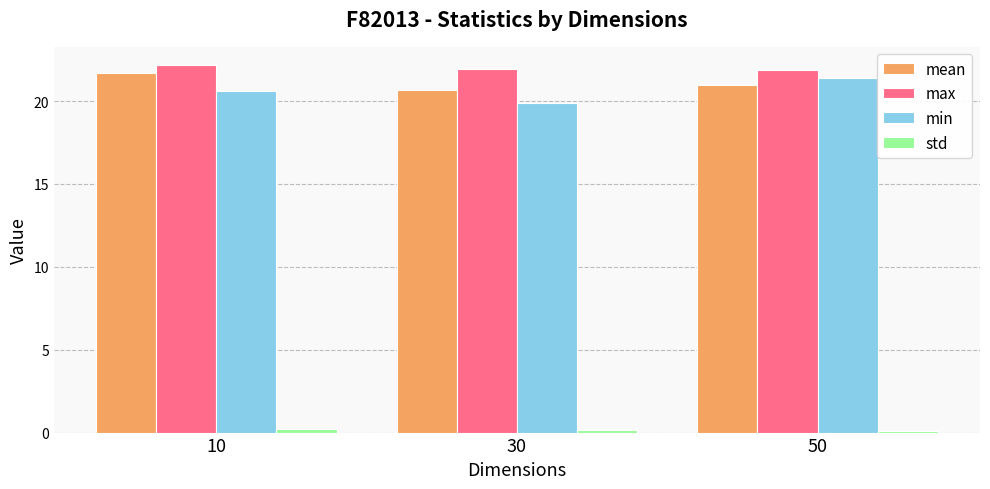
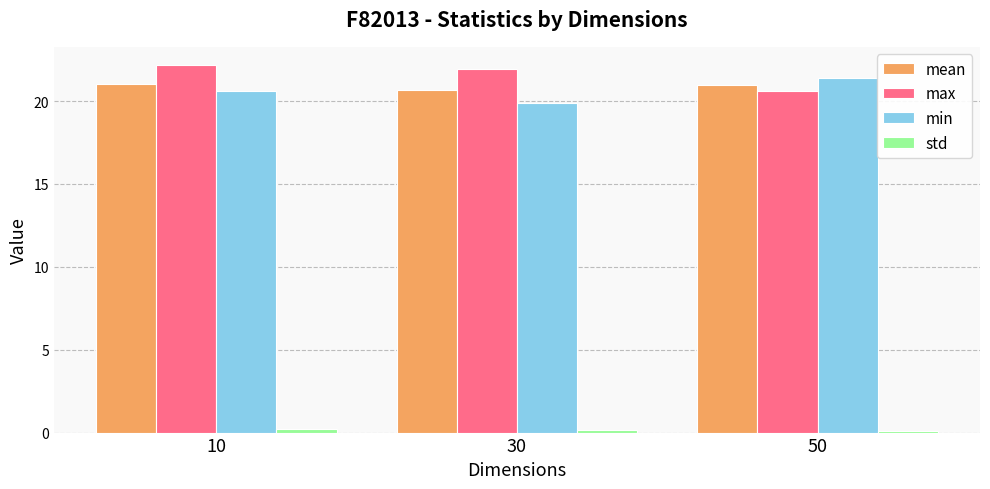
mean, 10: 21.7 -> 21.1
max, 50: 21.9 -> 20.6
